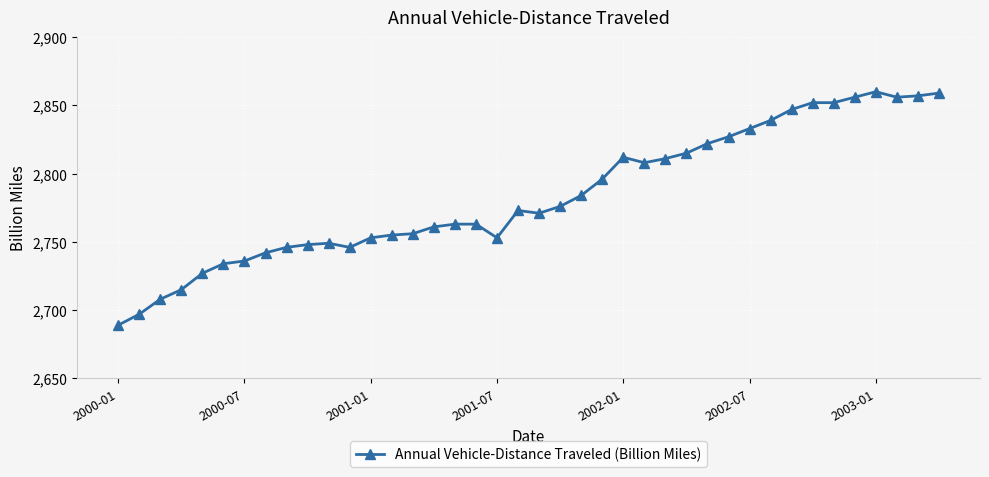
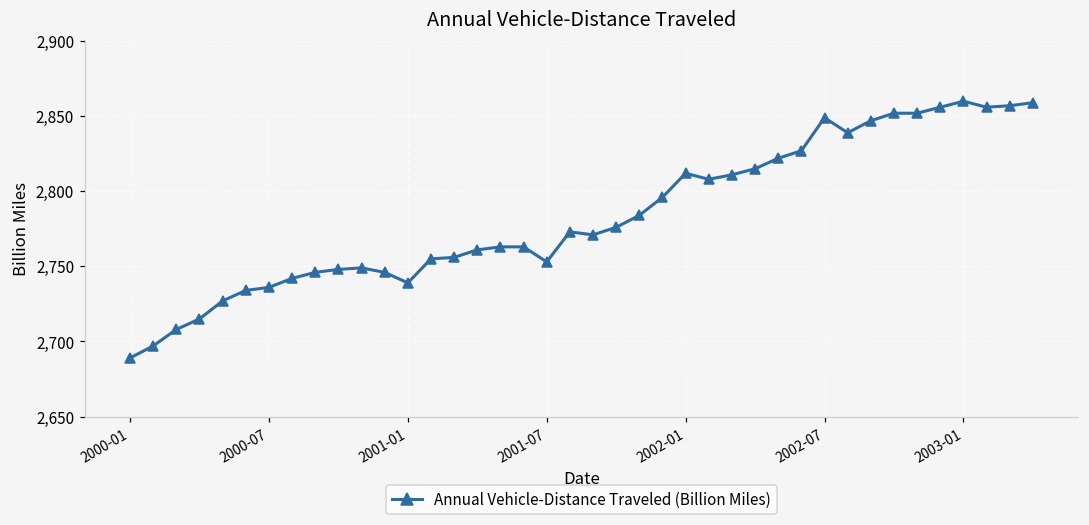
2001-01: 2,753 -> 2,739
2002-07: 2,833 -> 2,849
